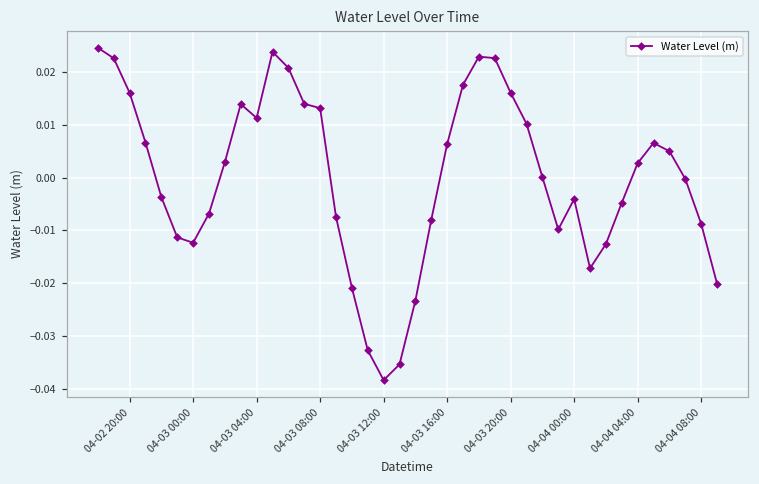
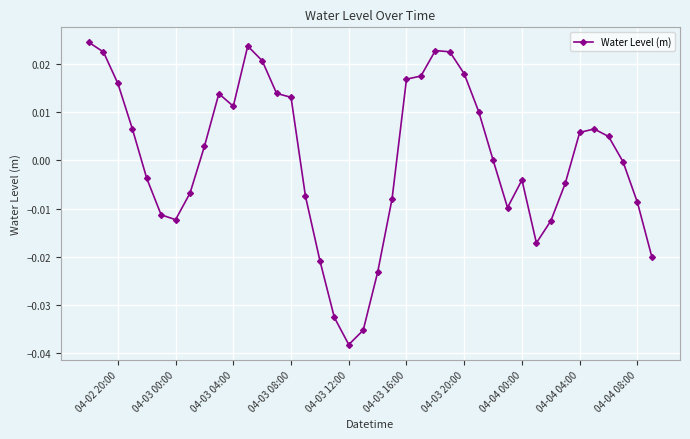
04-03 16:00: 0.006 -> 0.017
04-03 20:00: 0.016 -> 0.018
04-04 04:00: 0.003 -> 0.006
